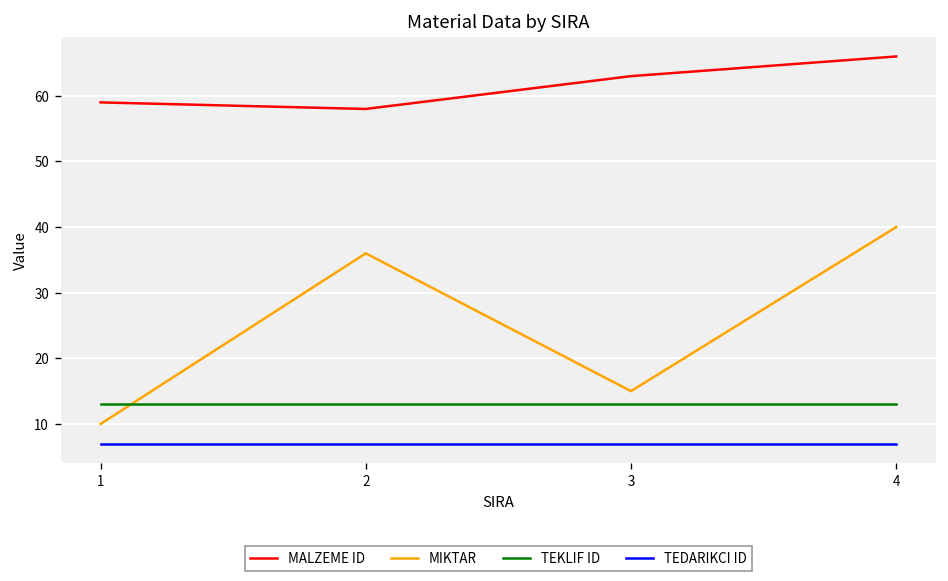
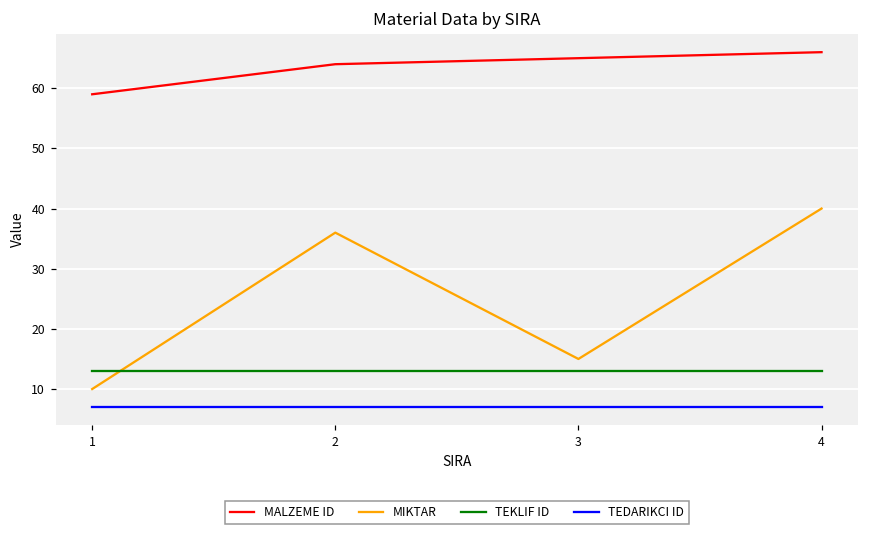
MALZEME ID, 2: 58 -> 64
MALZEME ID, 3: 63 -> 65
